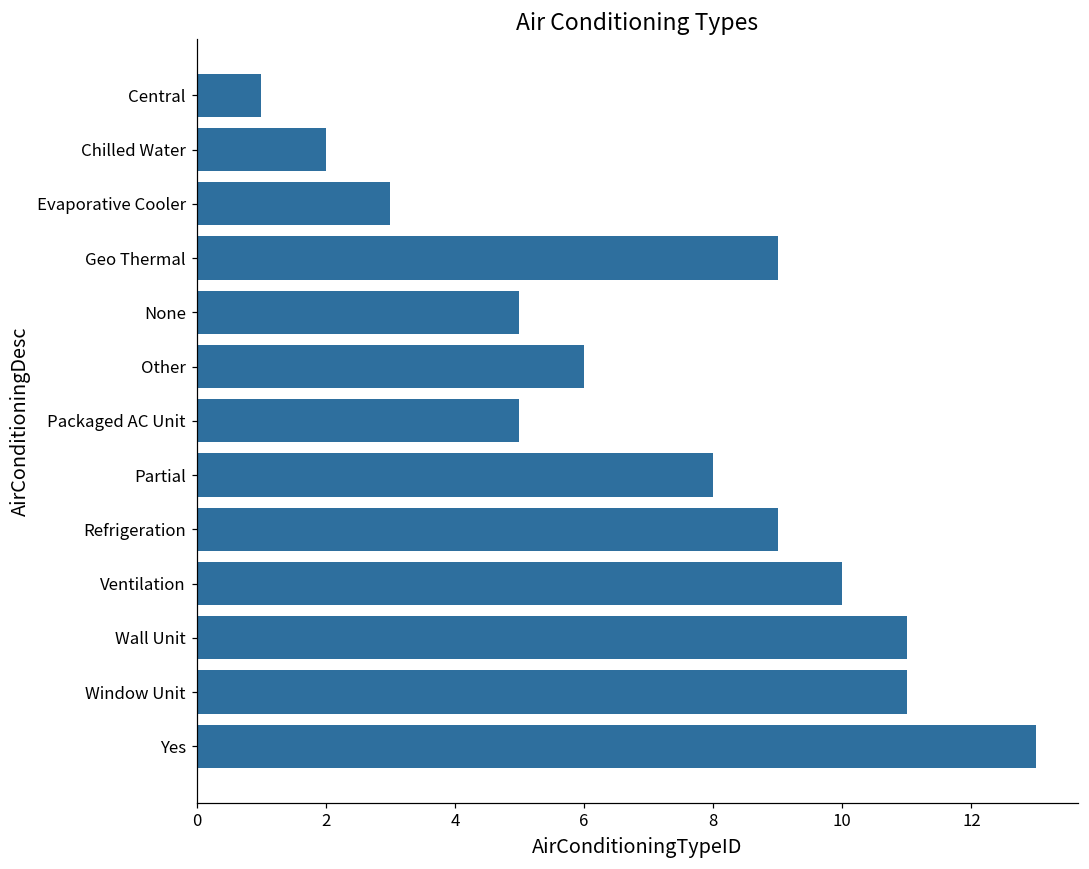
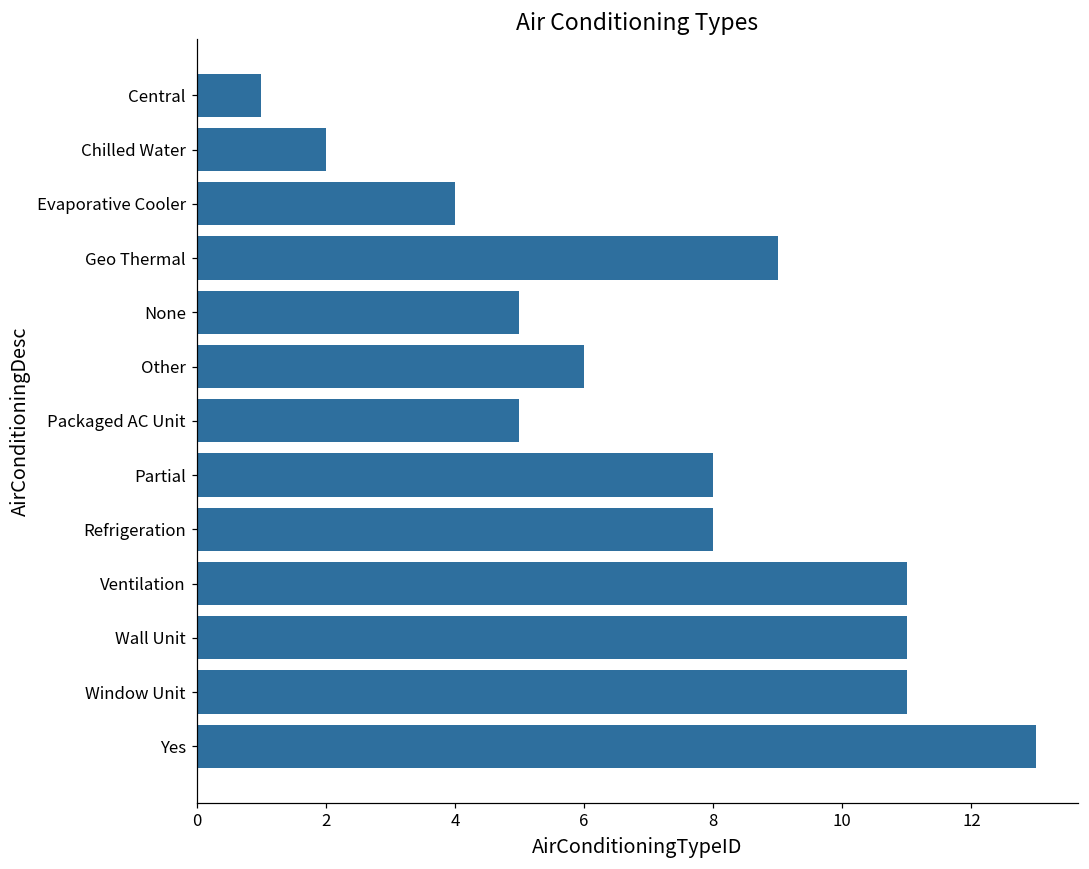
Evaporative Cooler: 3 -> 4
Refrigeration: 9 -> 8
Ventilation: 10 -> 11
